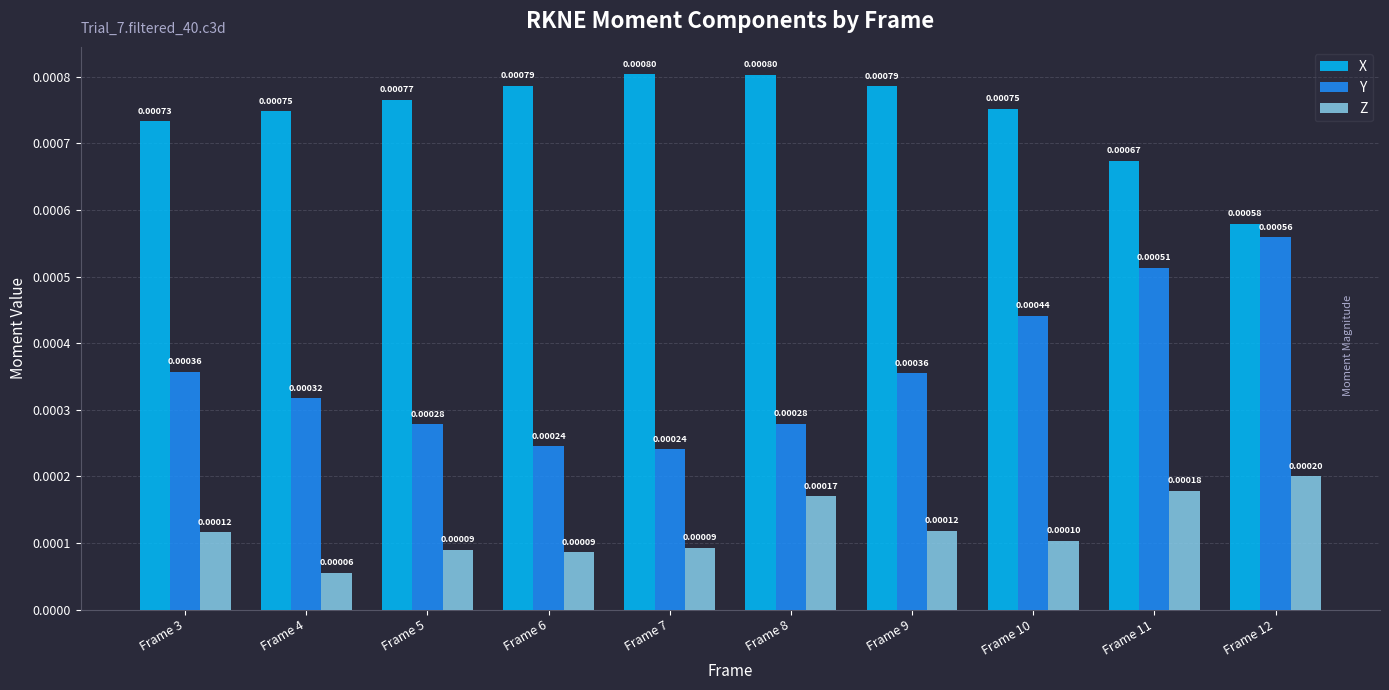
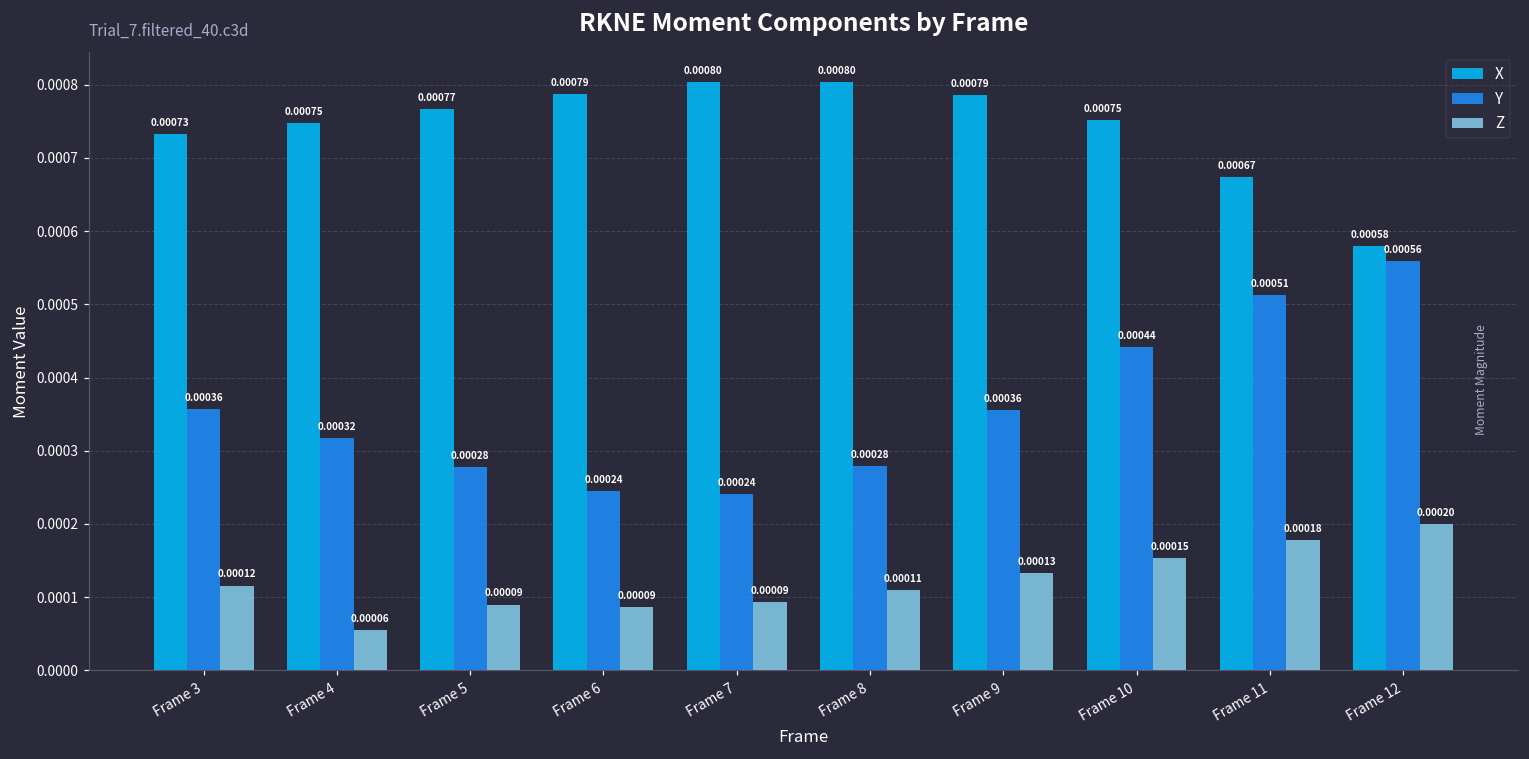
Z, Frame 8: 0.00017 -> 0.00011
Z, Frame 9: 0.00012 -> 0.00013
Z, Frame 10: 0.00010 -> 0.00015
